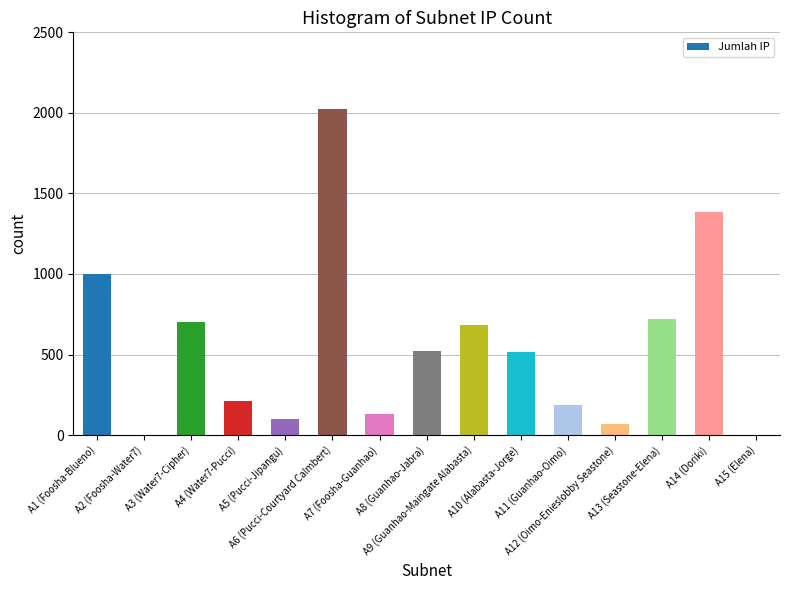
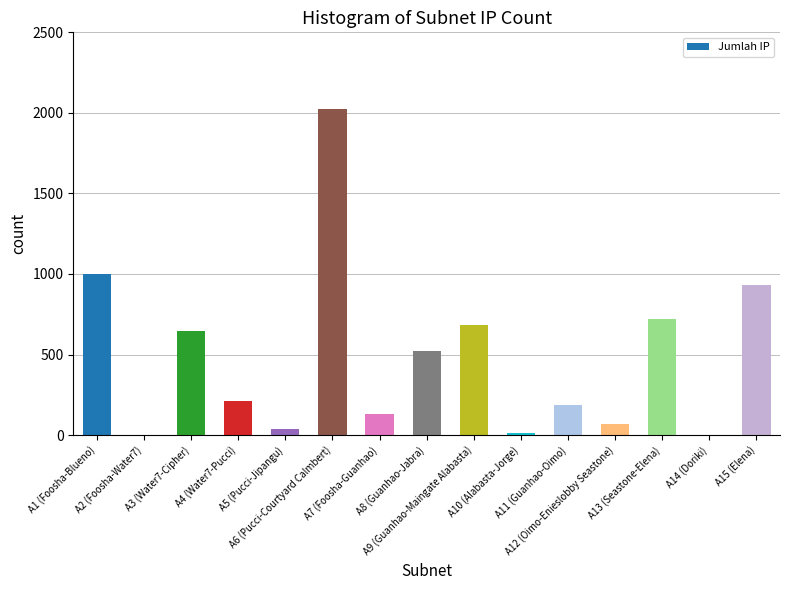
A3 (Water7-Cipher): 700 -> 650
A5 (Pucci-Jipangu): 100 -> 40
A10 (Alabasta-Jorge): 520 -> 10
A14 (Doriki): 1380 -> 0
A15 (Elena): 0 -> 930
